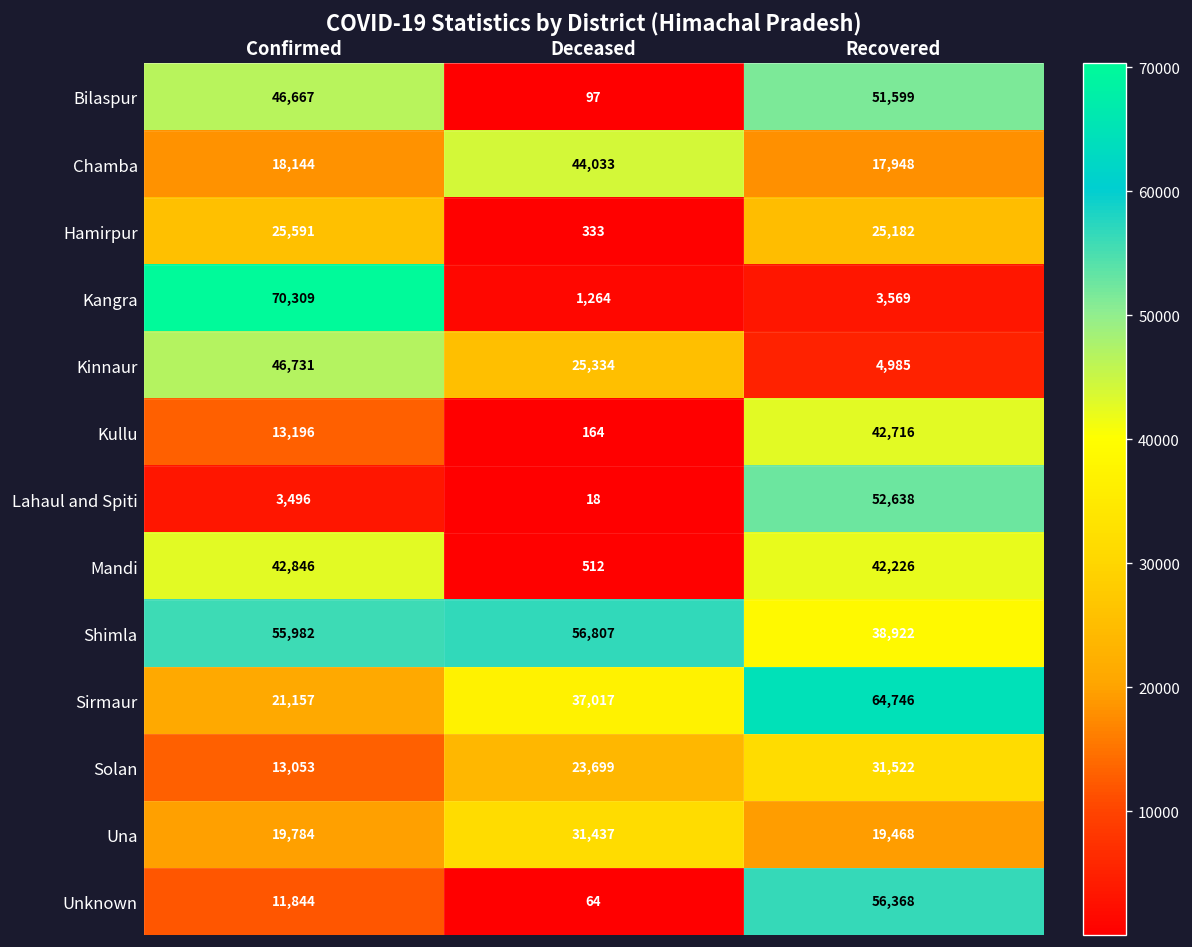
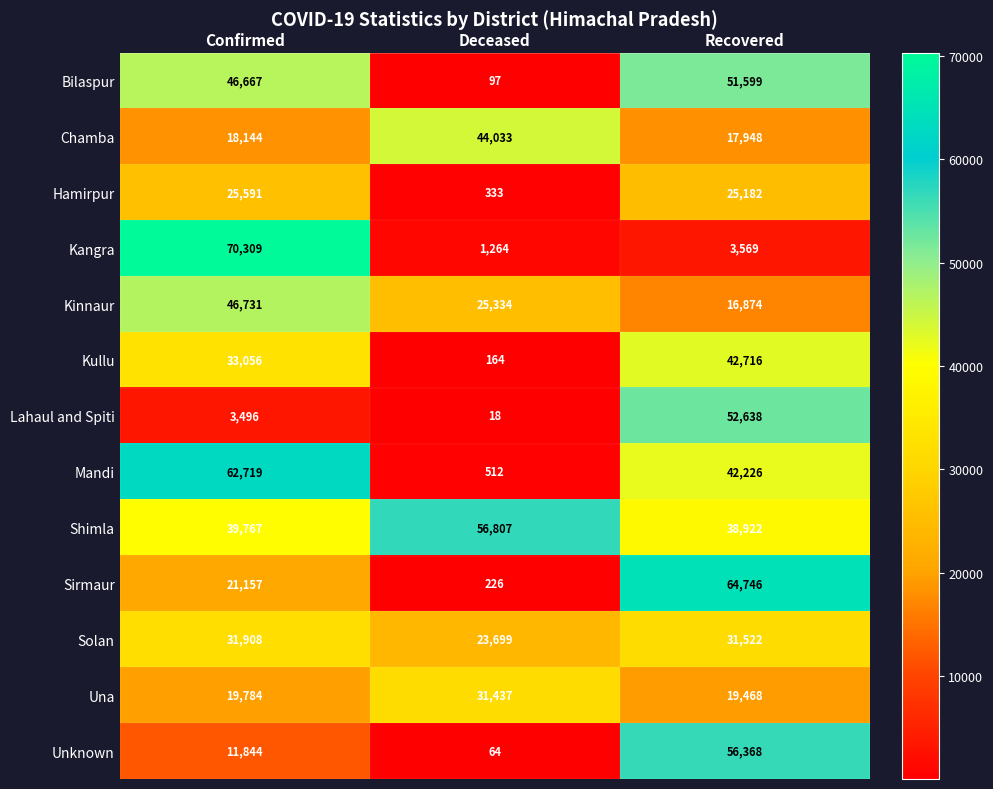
Kinnaur, Recovered: 4,985 -> 16,874
Kullu, Confirmed: 13,196 -> 33,056
Mandi, Confirmed: 42,846 -> 62,719
Shimla, Confirmed: 55,982 -> 39,767
Sirmaur, Deceased: 37,017 -> 226
Solan, Confirmed: 13,053 -> 31,908
